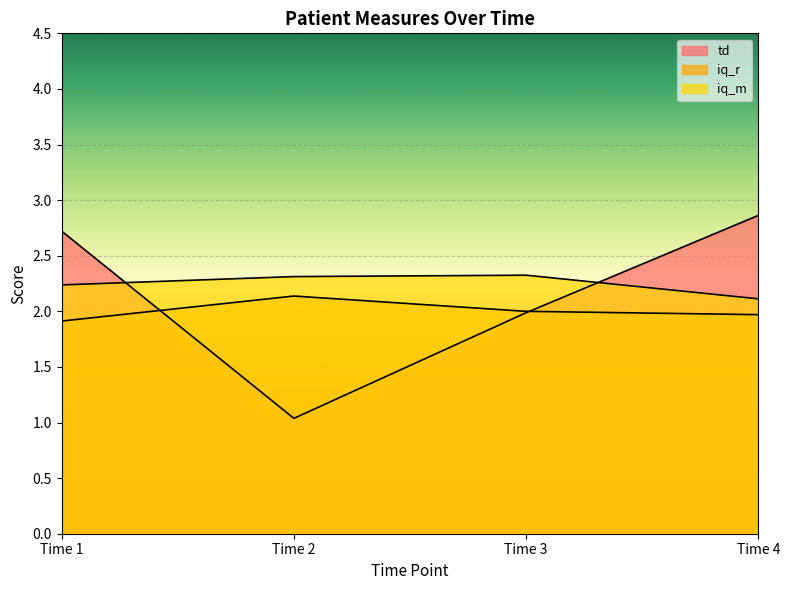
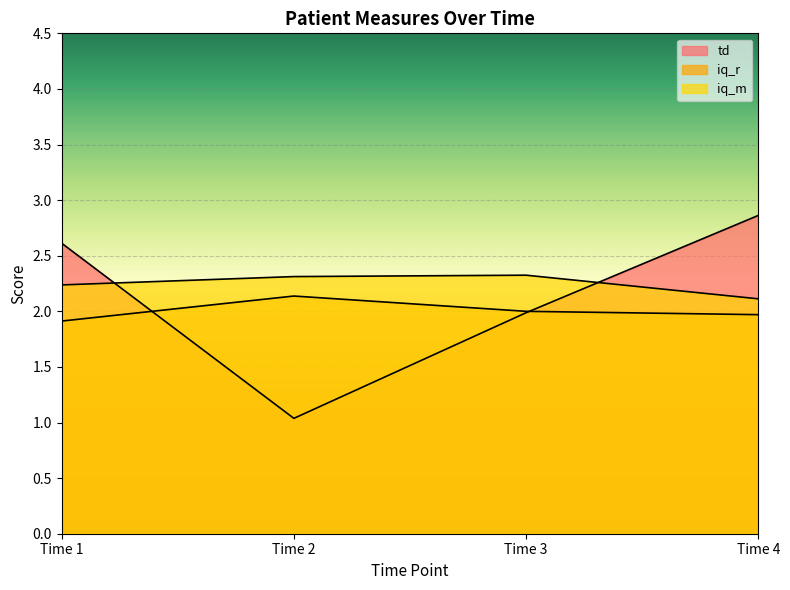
td, Time 1: 2.72 -> 2.61
